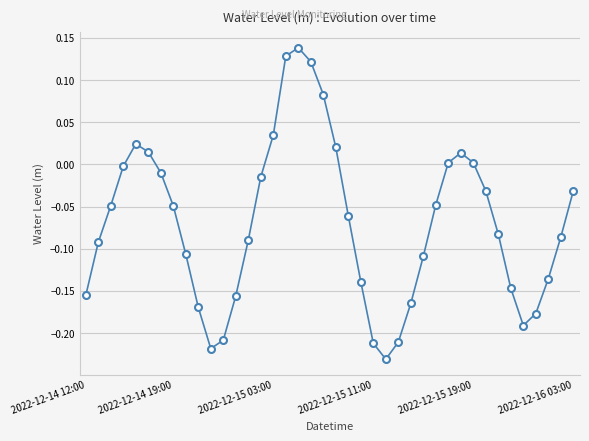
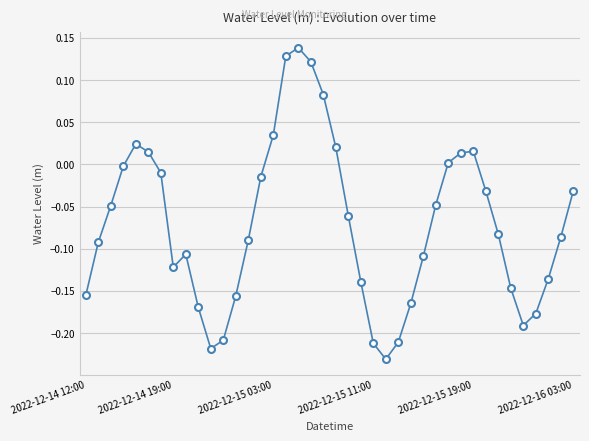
2022-12-14 19:00: -0.05 -> -0.12
2022-12-15 19:00: 0.00 -> 0.02
